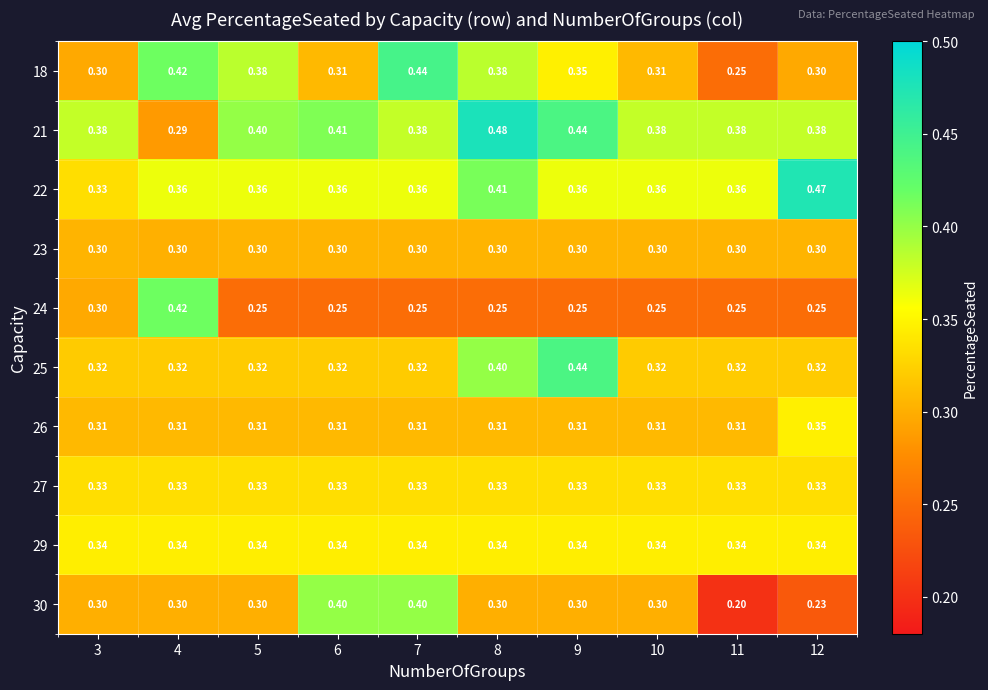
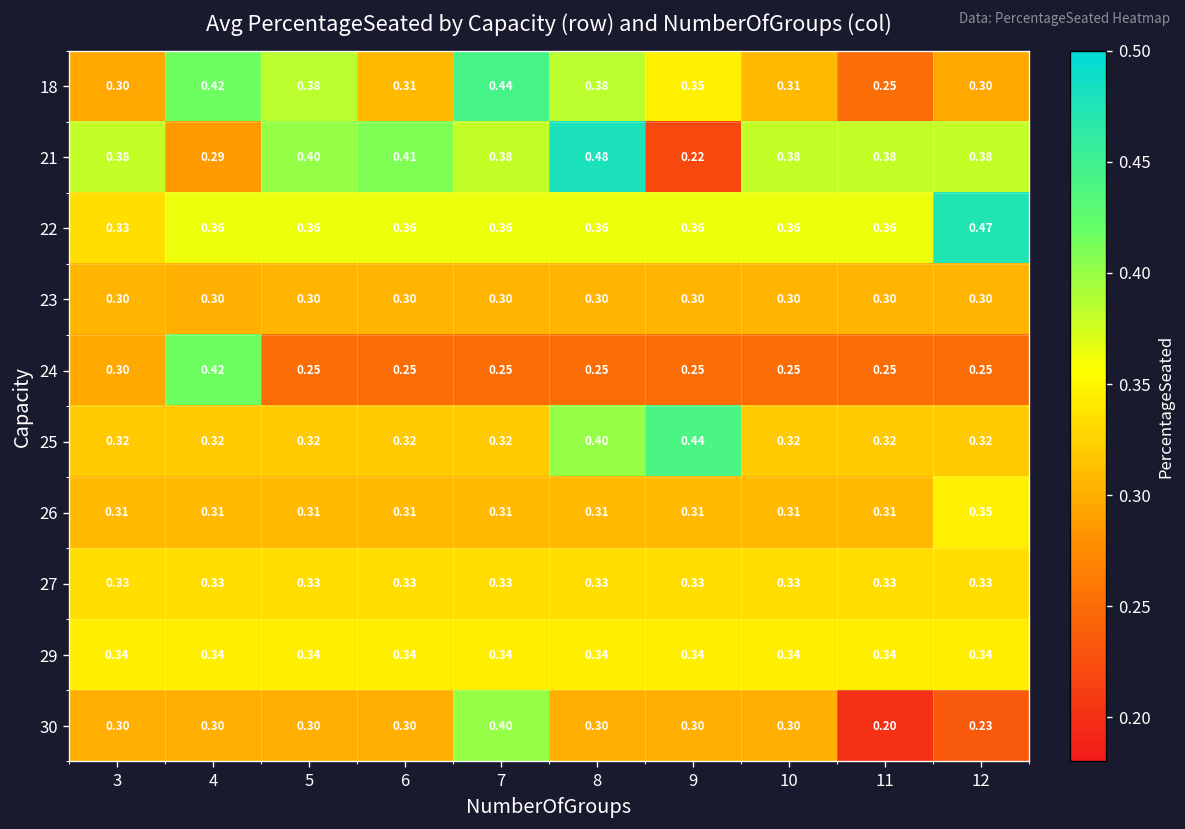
21, 9: 0.44 -> 0.22
22, 8: 0.41 -> 0.36
30, 6: 0.40 -> 0.30
